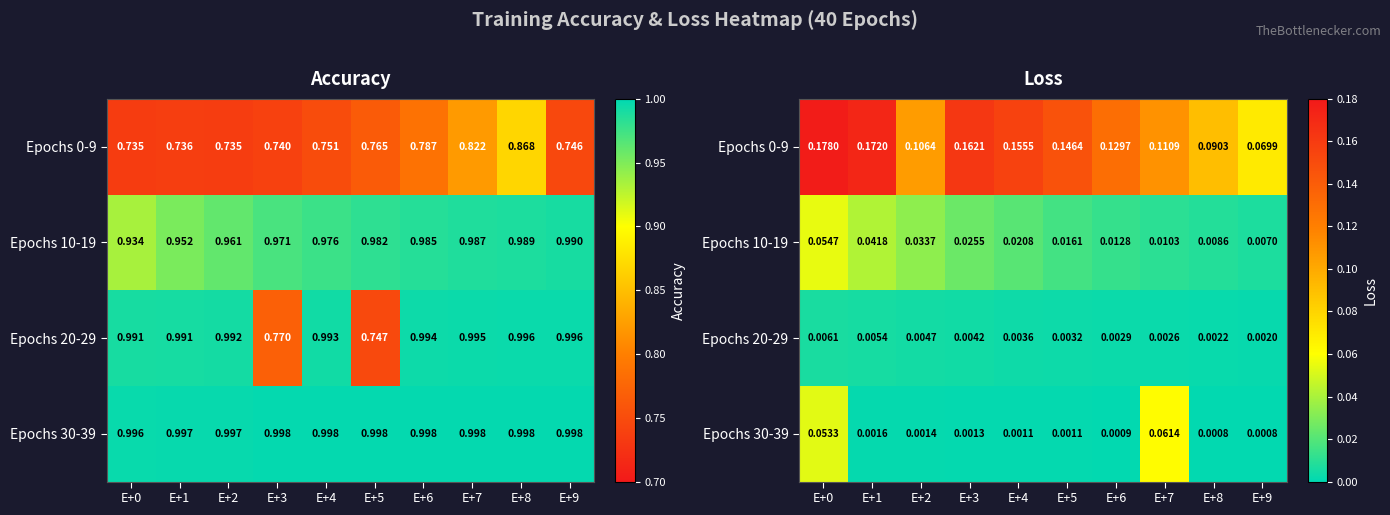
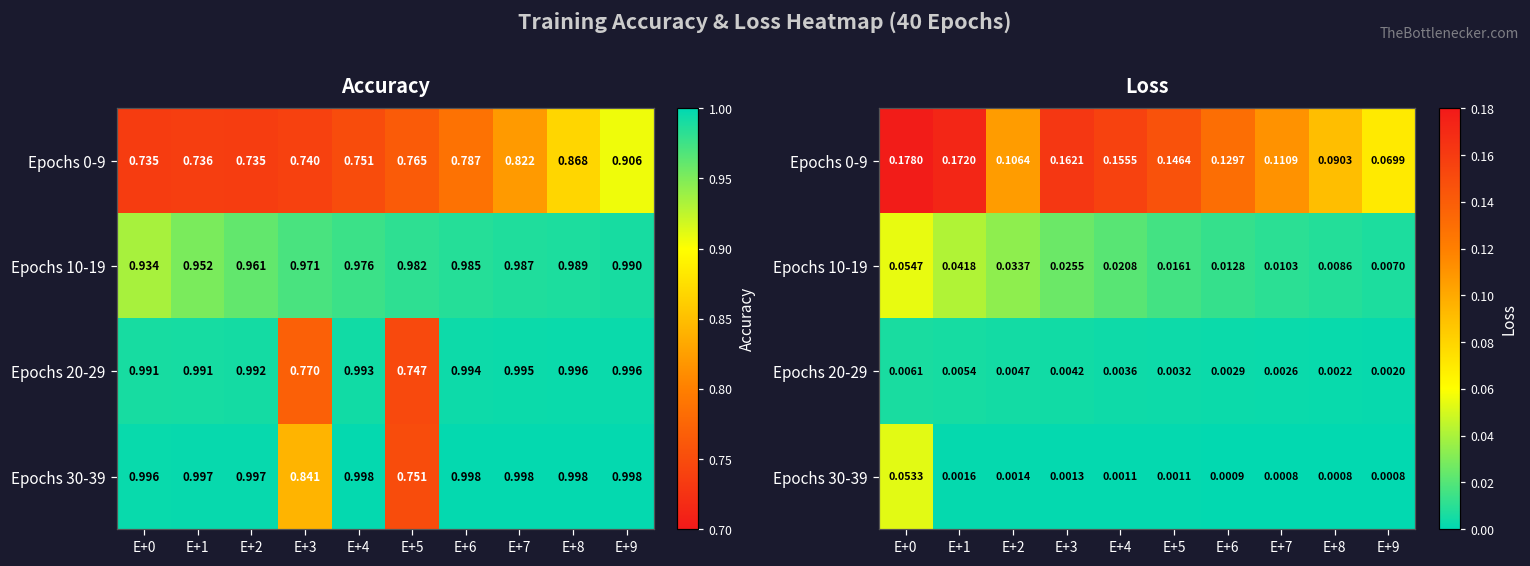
Accuracy, Epochs 0-9, E+9: 0.746 -> 0.906
Accuracy, Epochs 30-39, E+3: 0.998 -> 0.841
Accuracy, Epochs 30-39, E+5: 0.998 -> 0.751
Loss, Epochs 30-39, E+7: 0.0614 -> 0.0008
